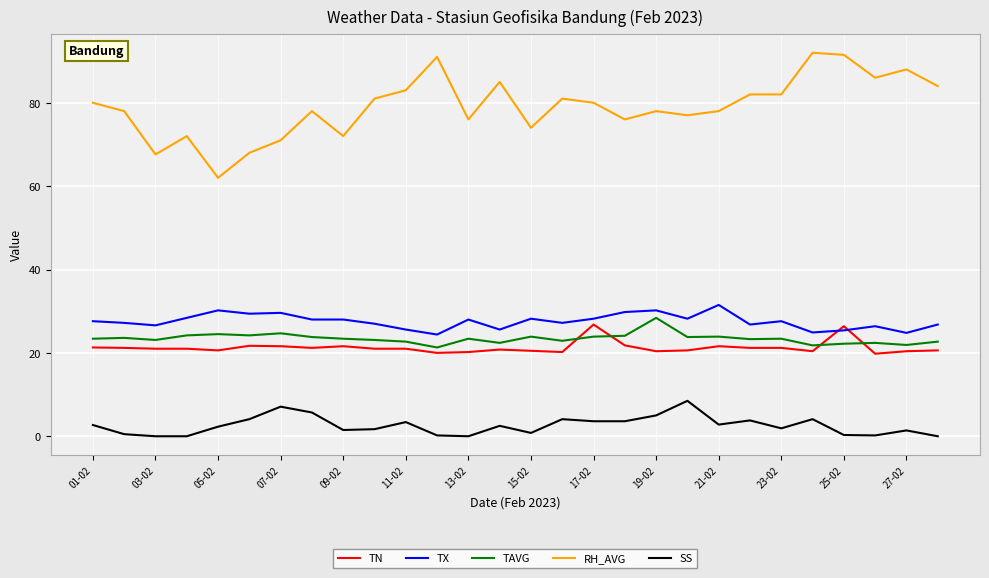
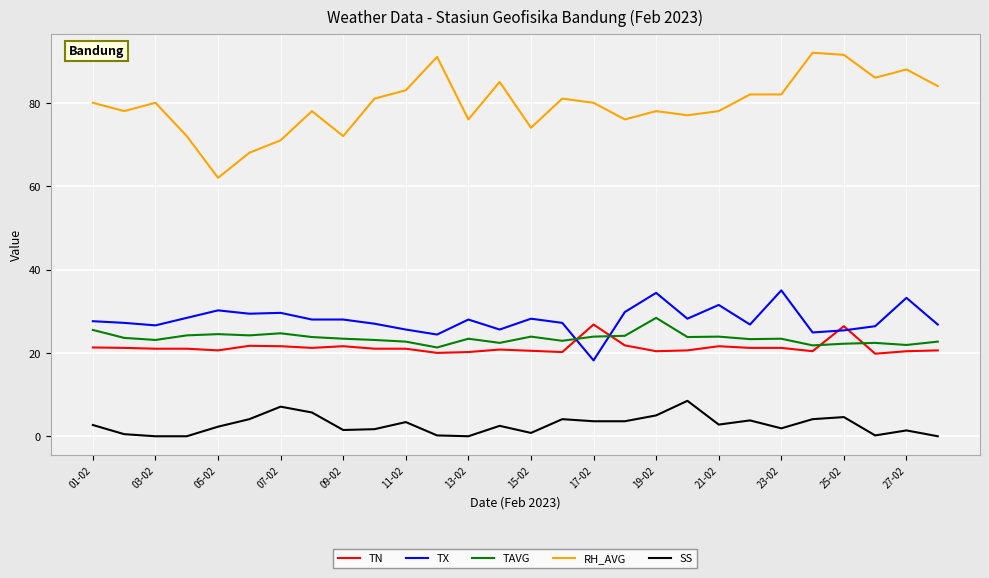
TAVG, 01-02: 23 -> 26
RH_AVG, 03-02: 68 -> 80
TX, 17-02: 28 -> 18
TX, 19-02: 30 -> 34
TX, 23-02: 28 -> 35
SS, 25-02: 0 -> 5
TX, 27-02: 25 -> 33
